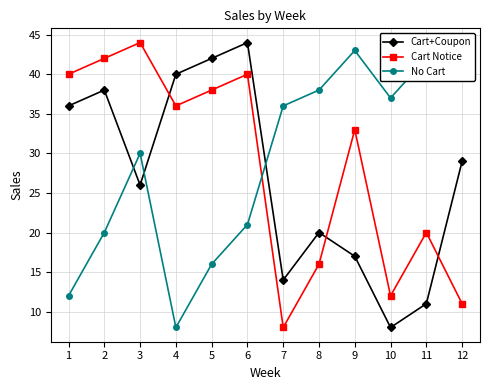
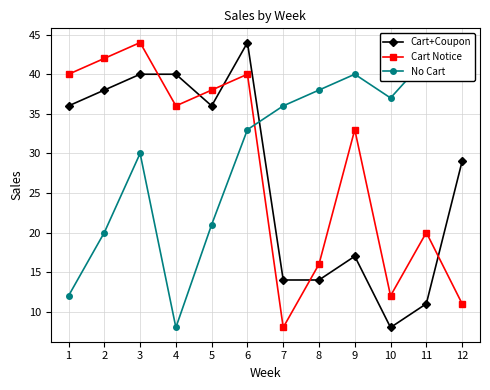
Cart+Coupon, 3: 26 -> 40
Cart+Coupon, 5: 42 -> 36
No Cart, 5: 16 -> 21
No Cart, 6: 21 -> 33
Cart+Coupon, 8: 20 -> 14
No Cart, 9: 43 -> 40
